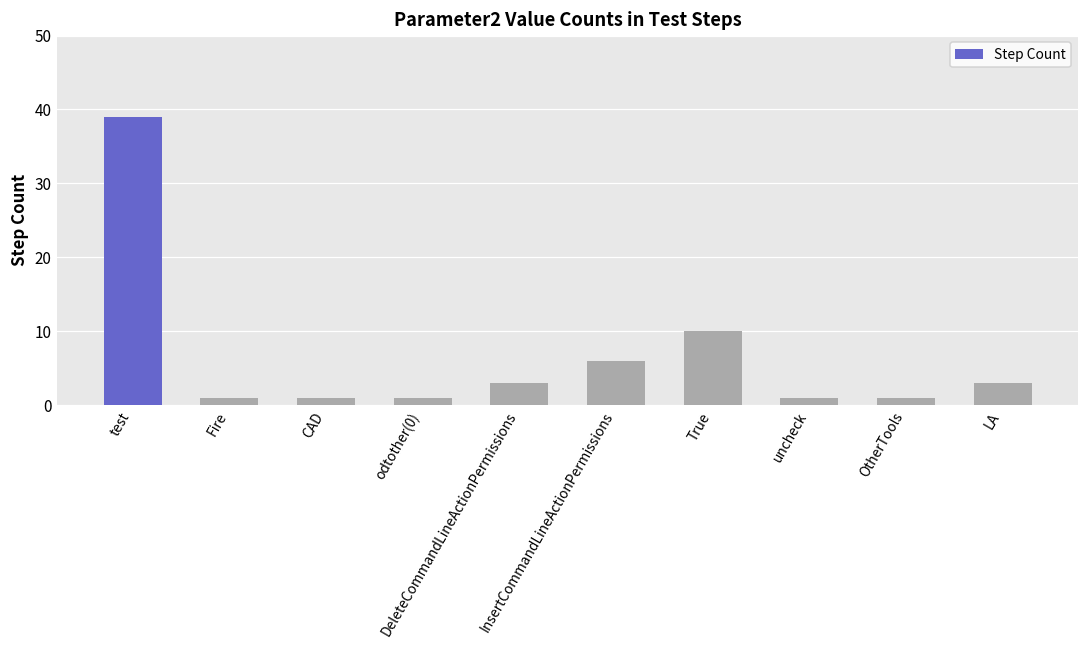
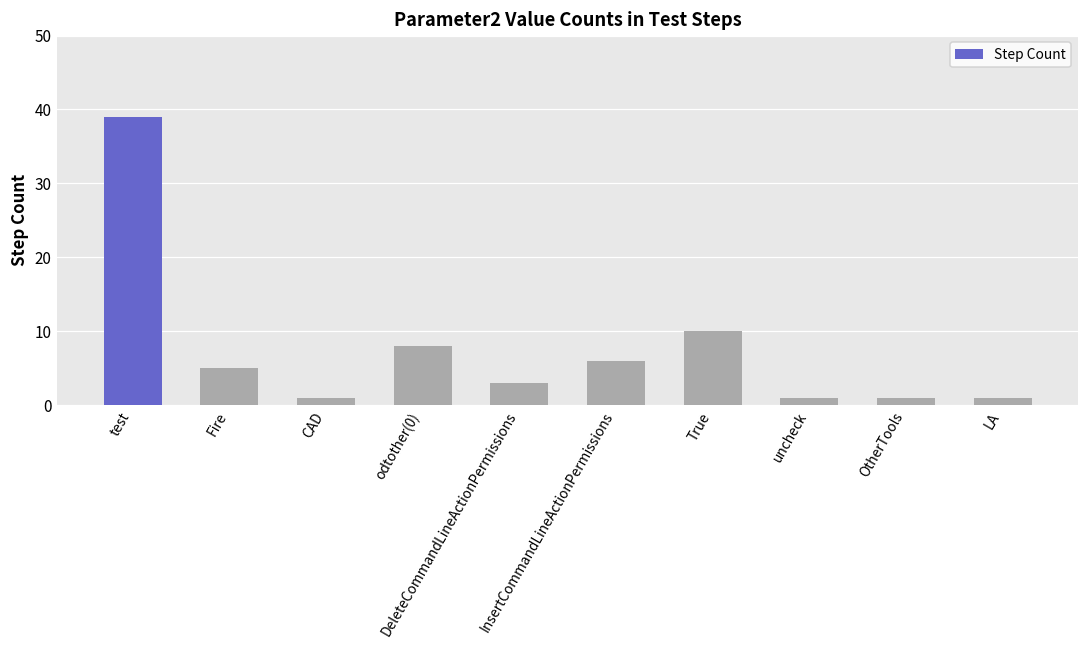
Fire: 1 -> 5
odtother(0): 1 -> 8
LA: 3 -> 1
